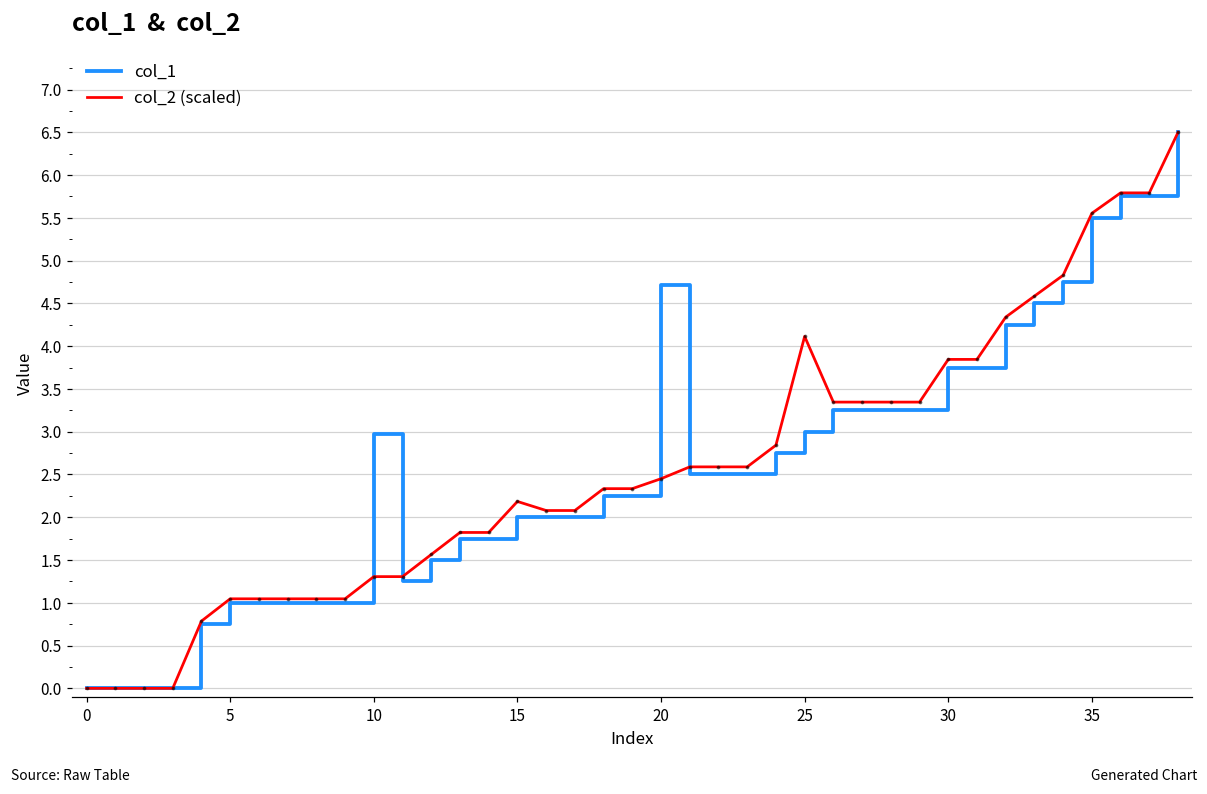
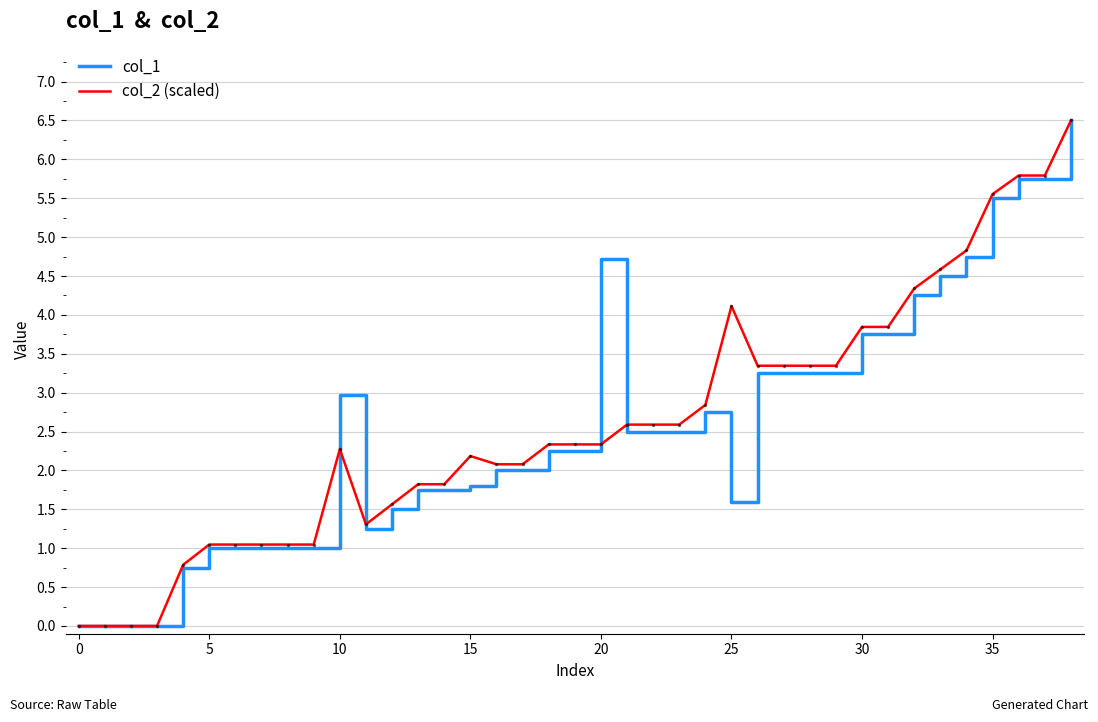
col_2 (scaled), 10: 1.3 -> 2.3
col_1, 15: 2.0 -> 1.8
col_2 (scaled), 20: 2.5 -> 2.3
col_1, 25: 3.0 -> 1.6
